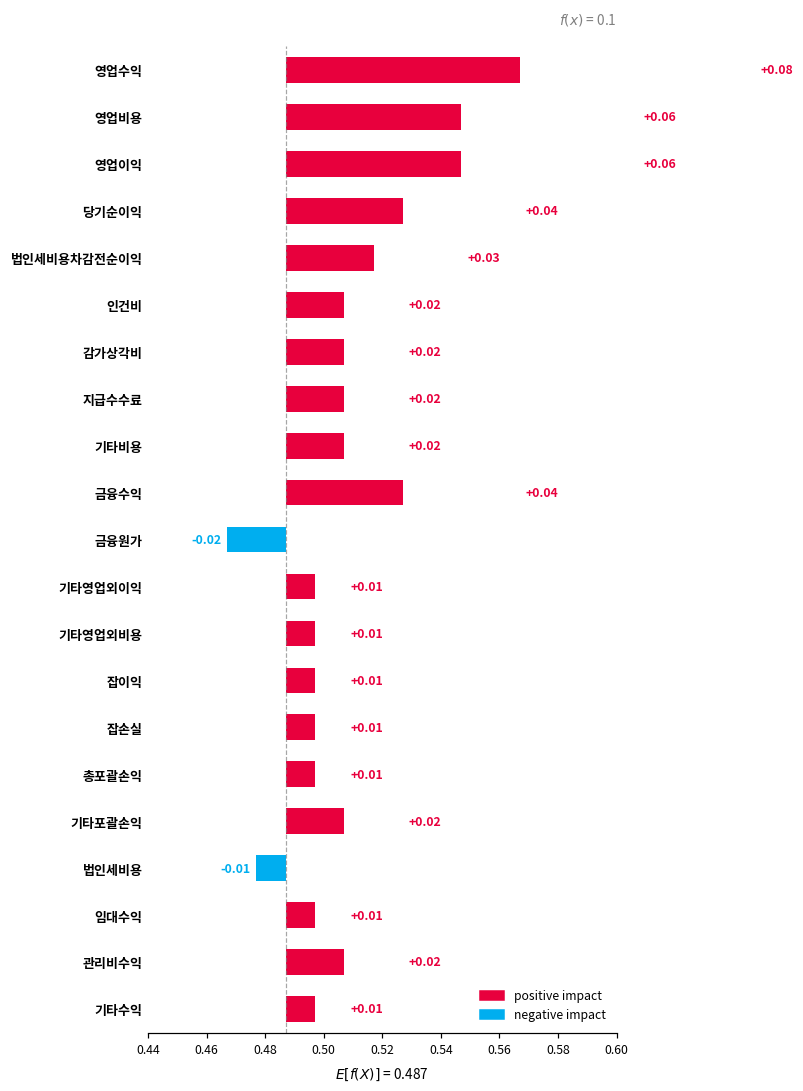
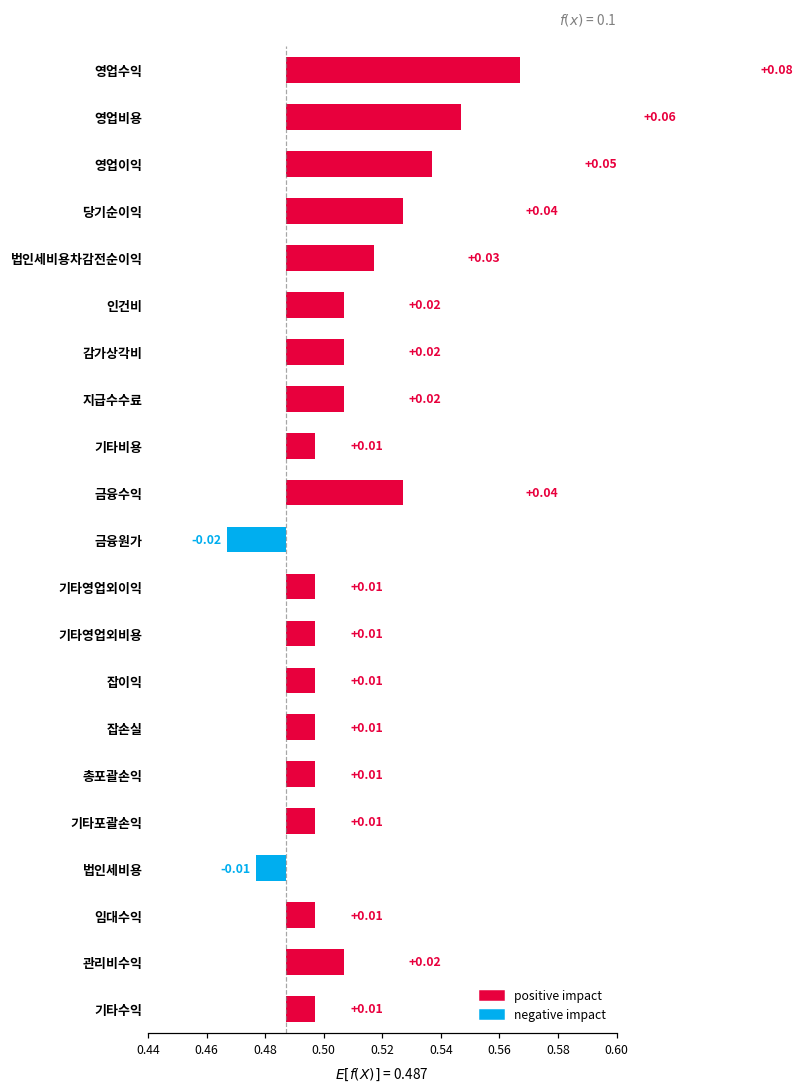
영업이익: +0.06 -> +0.05
기타비용: +0.02 -> +0.01
기타포괄손익: +0.02 -> +0.01
